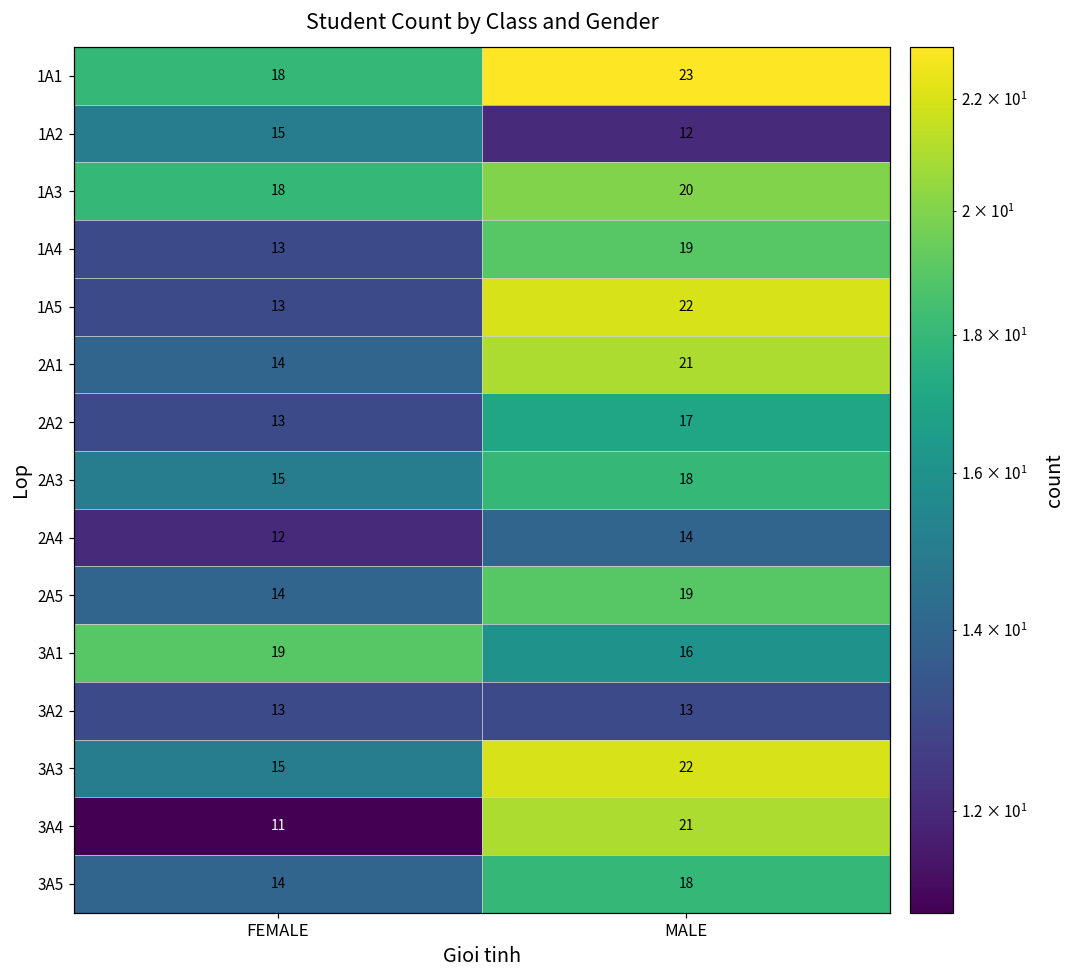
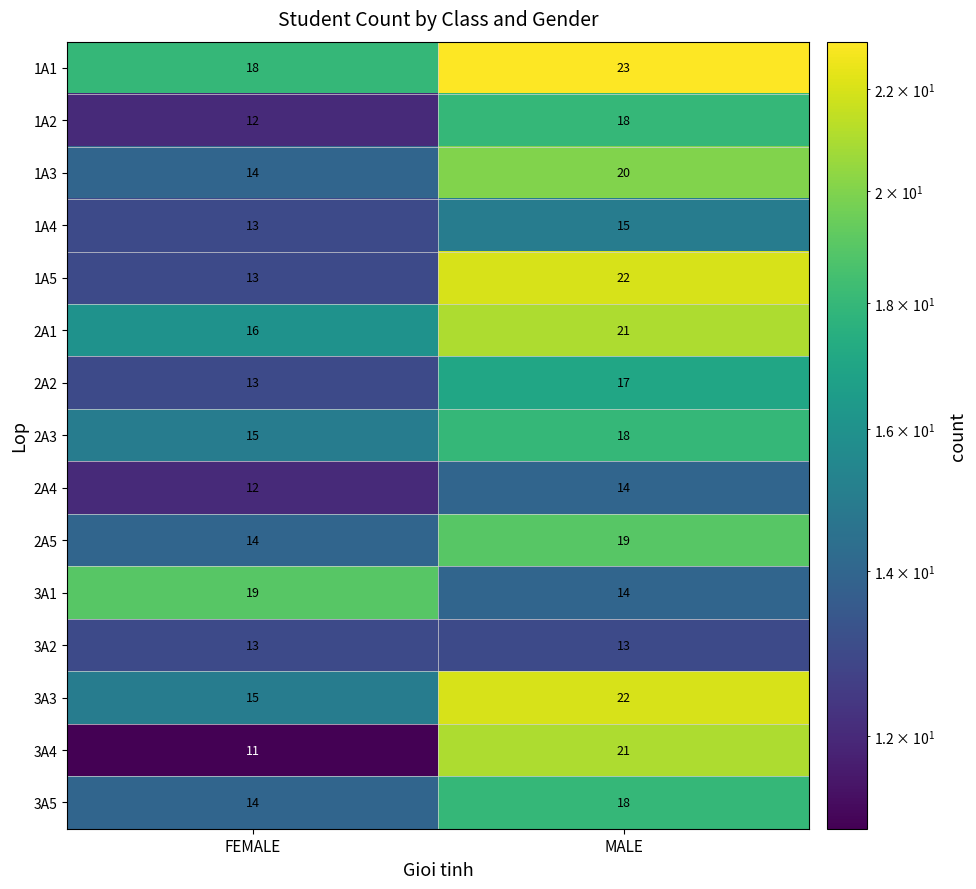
1A2, FEMALE: 15 -> 12
1A2, MALE: 12 -> 18
1A3, FEMALE: 18 -> 14
1A4, MALE: 19 -> 15
2A1, FEMALE: 14 -> 16
3A1, MALE: 16 -> 14
